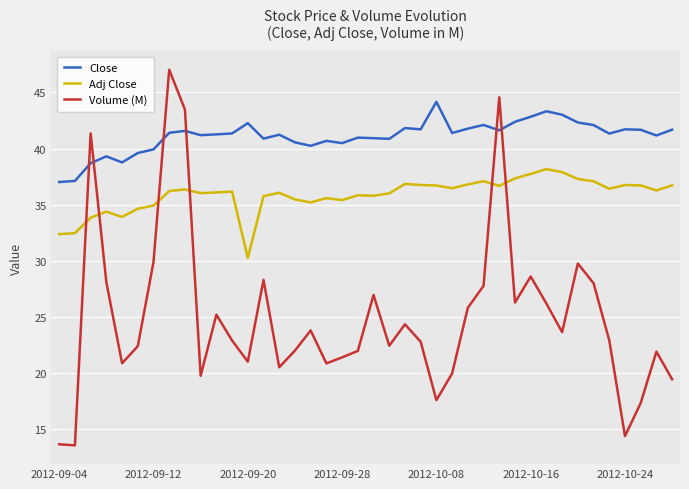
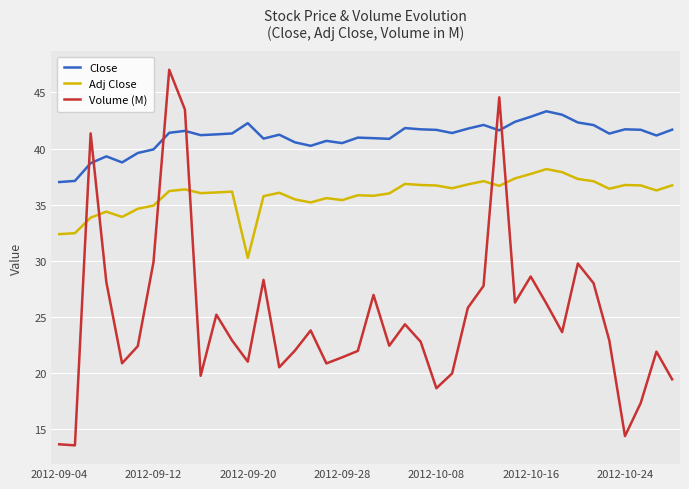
Close, 2012-10-08: 44.2 -> 41.7
Volume (M), 2012-10-08: 17.6 -> 18.6
